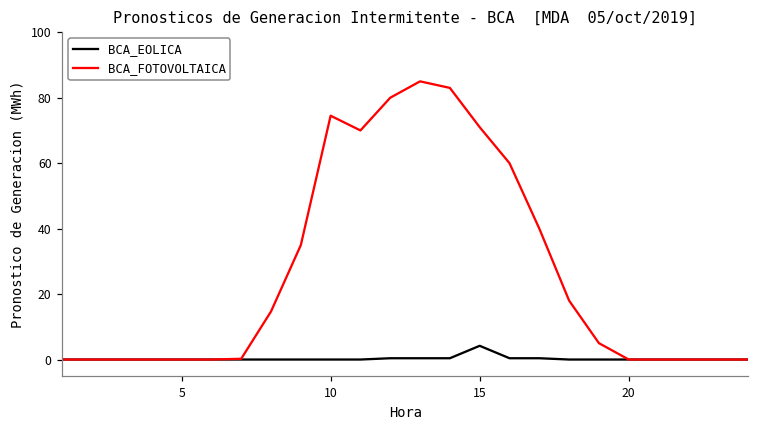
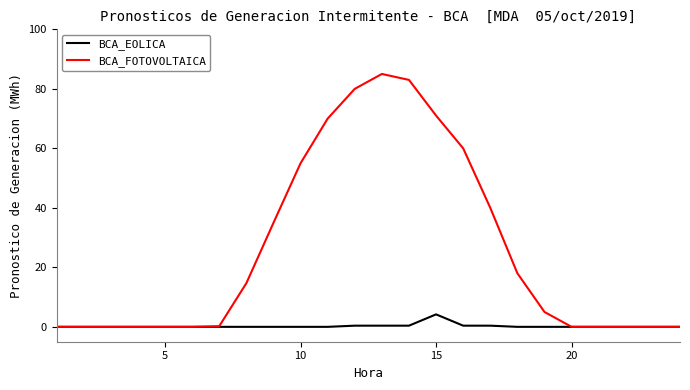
BCA_FOTOVOLTAICA, 10: 75 -> 55
